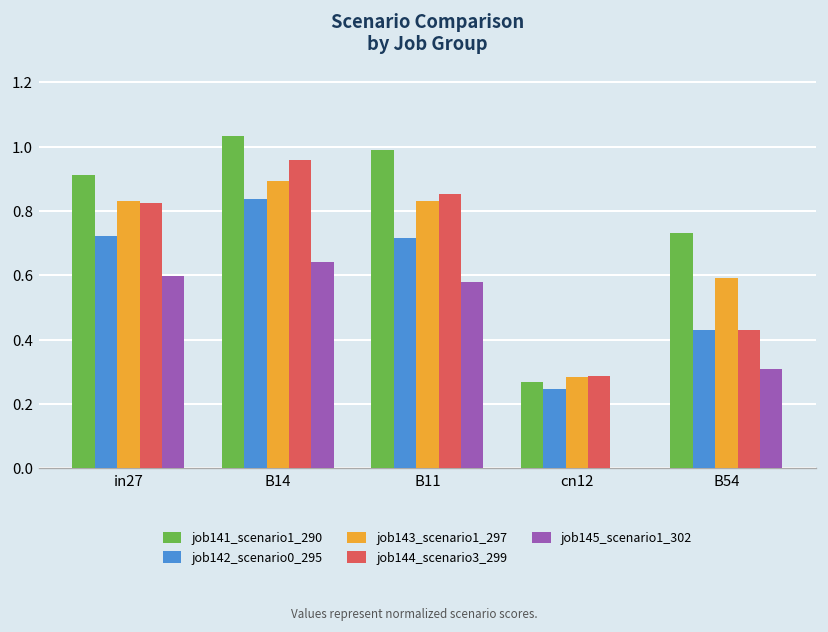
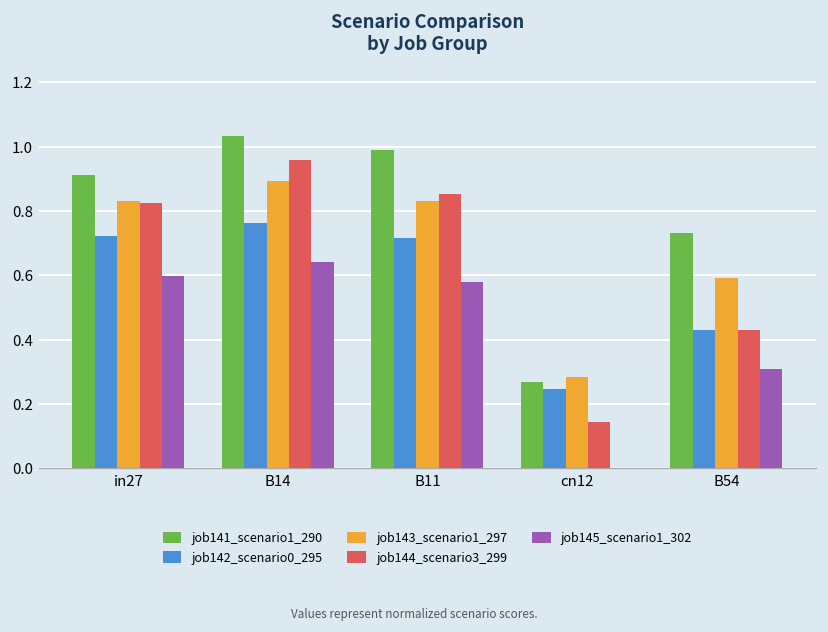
job142_scenario0_295, B14: 0.84 -> 0.76
job144_scenario3_299, cn12: 0.29 -> 0.15
